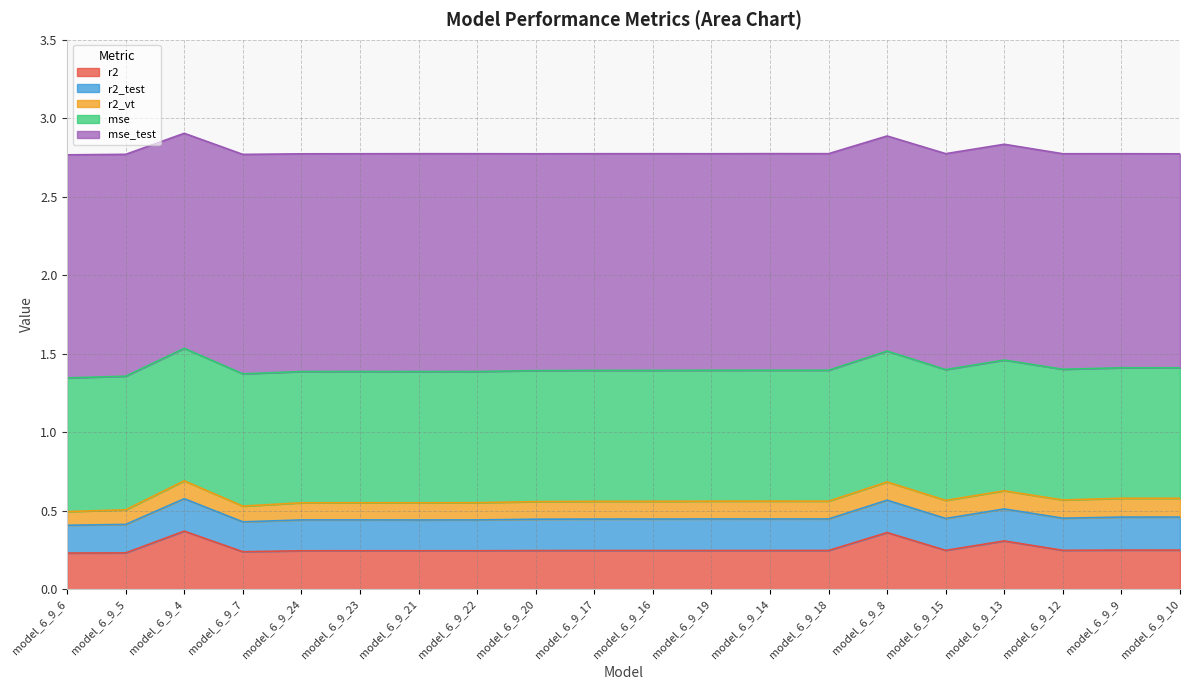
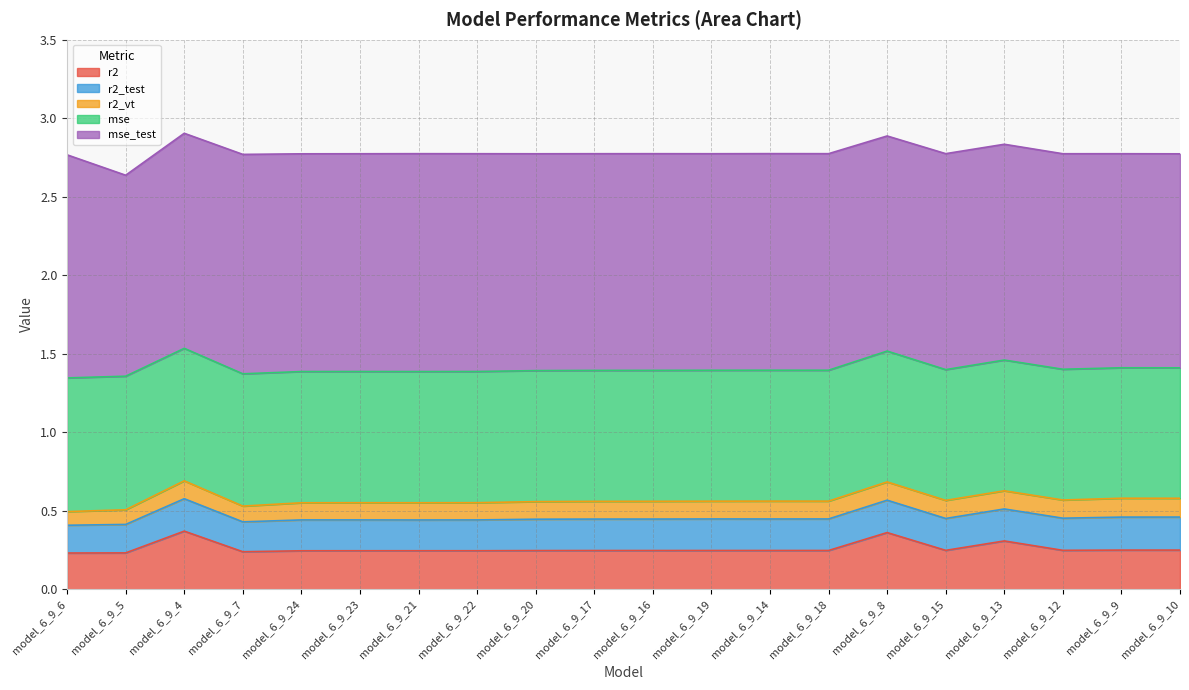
mse_test, model_6_9_5: 1.41 -> 1.28
